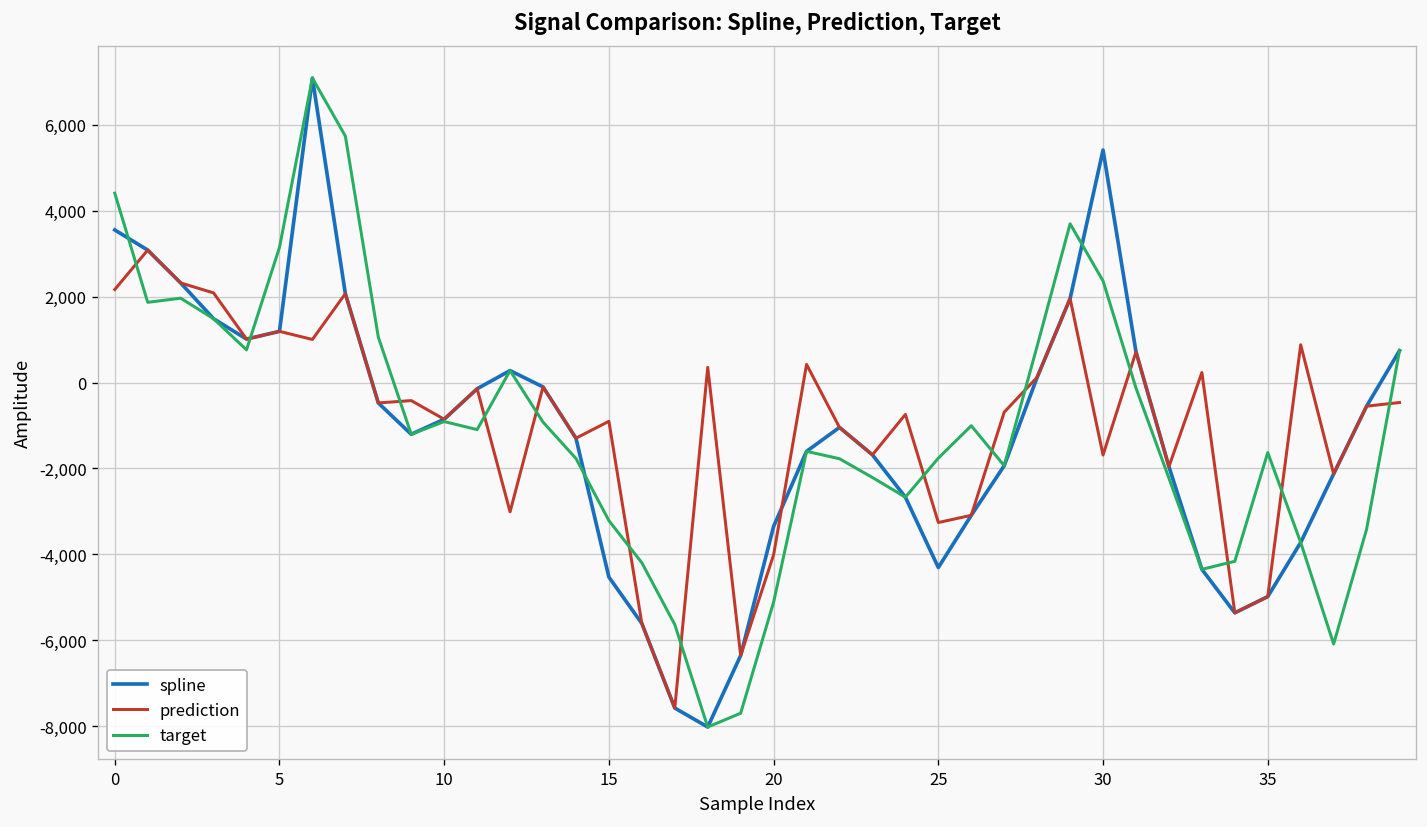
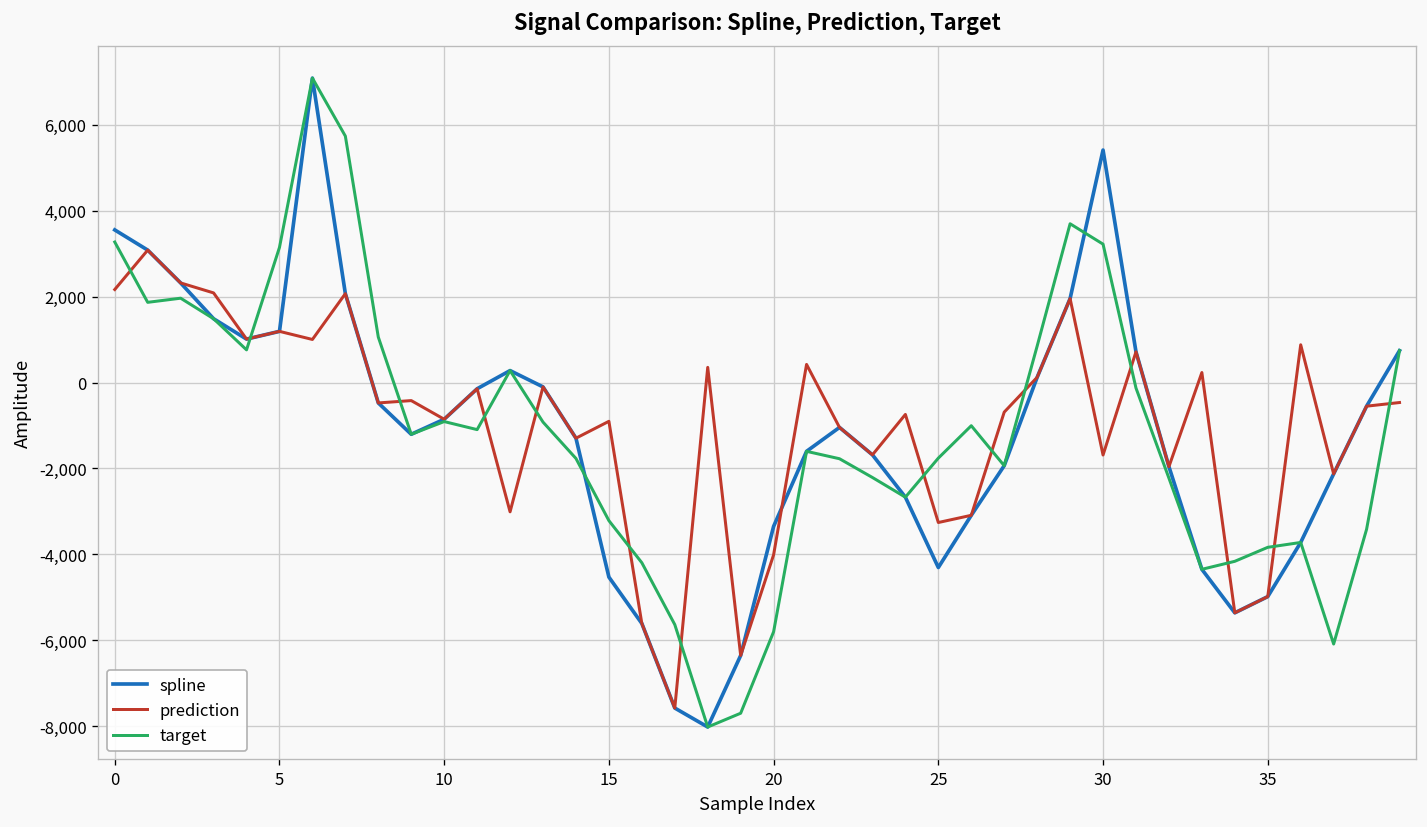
target, 0: 4,400 -> 3,300
target, 20: -5,100 -> -5,800
target, 30: 2,400 -> 3,200
target, 35: -1,600 -> -3,800
